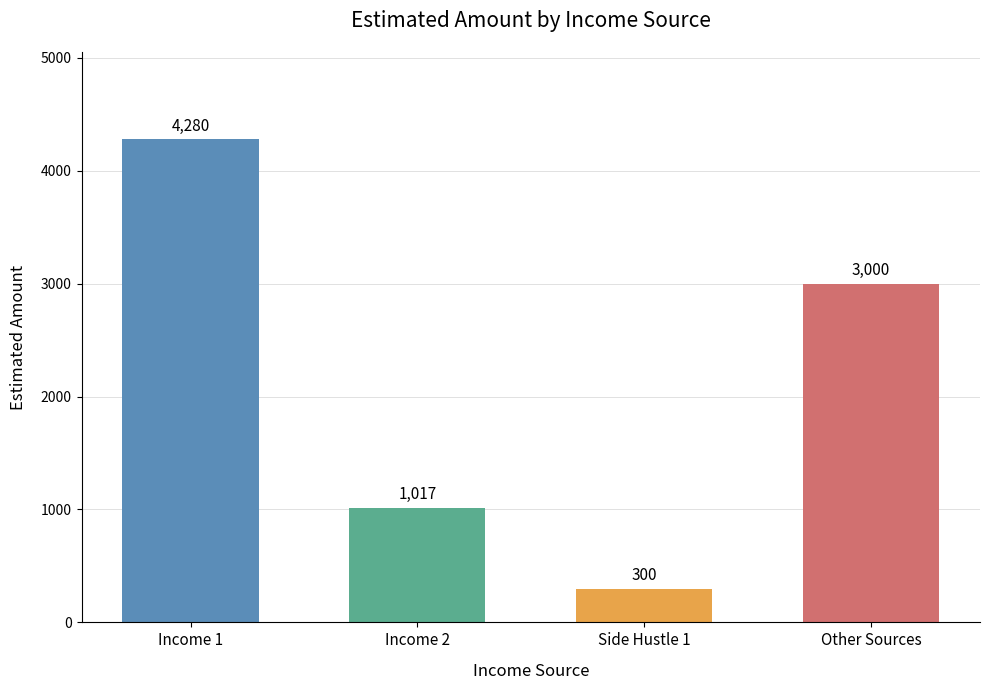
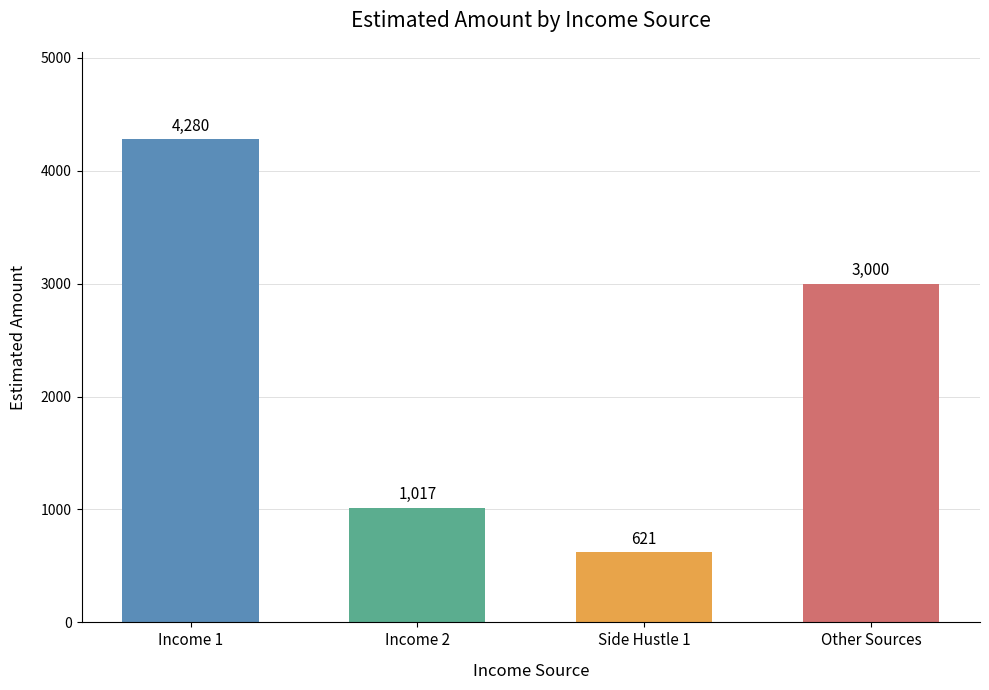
Side Hustle 1: 300 -> 621
